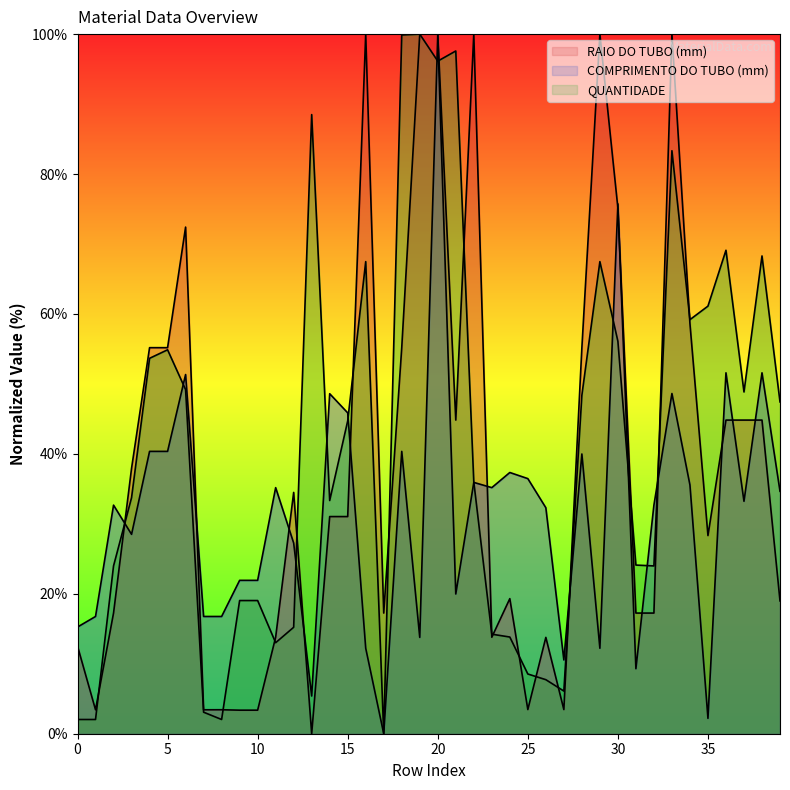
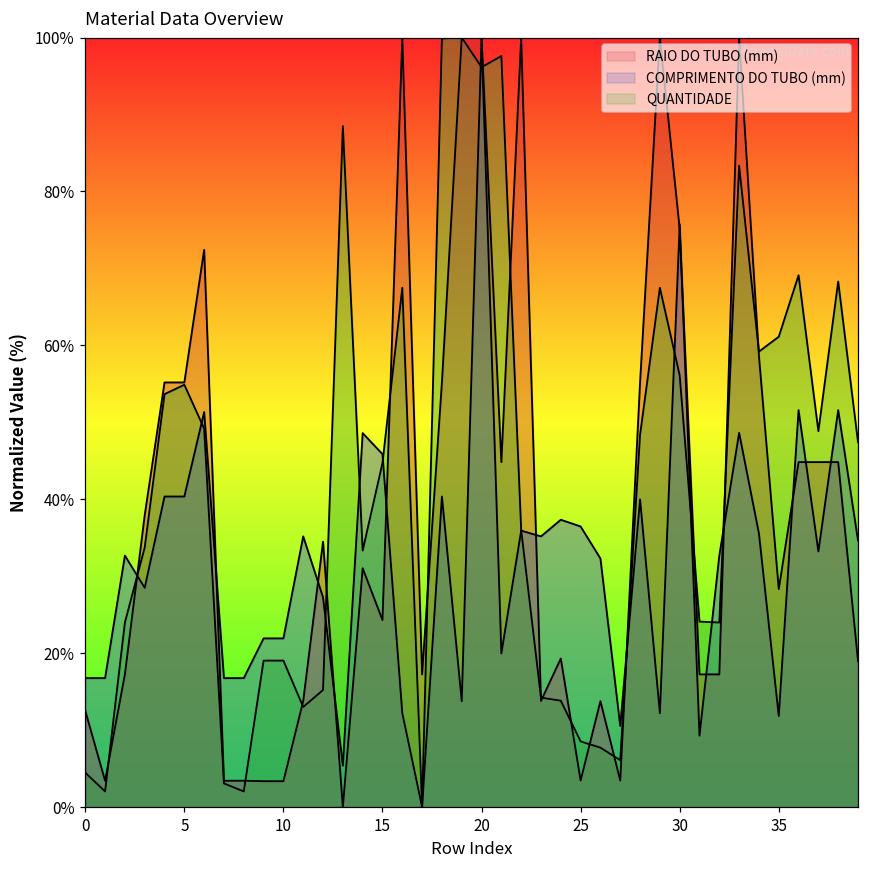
COMPRIMENTO DO TUBO (mm), 0: 15% -> 17%
QUANTIDADE, 0: 2% -> 4%
RAIO DO TUBO (mm), 15: 31% -> 24%
COMPRIMENTO DO TUBO (mm), 35: 2% -> 12%
